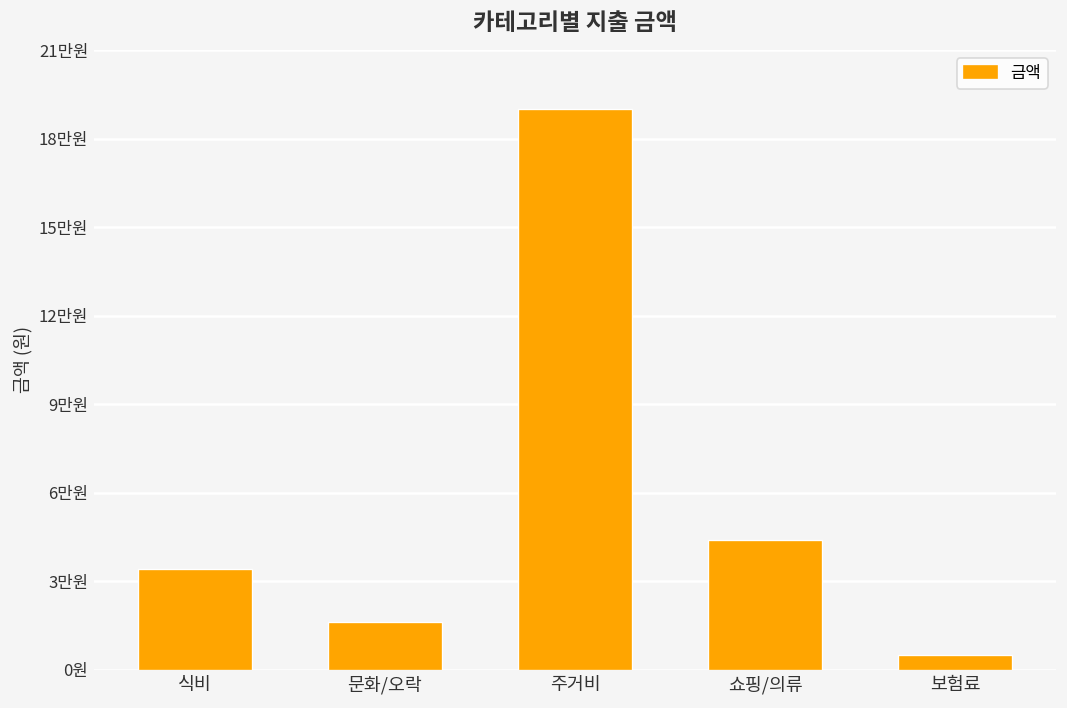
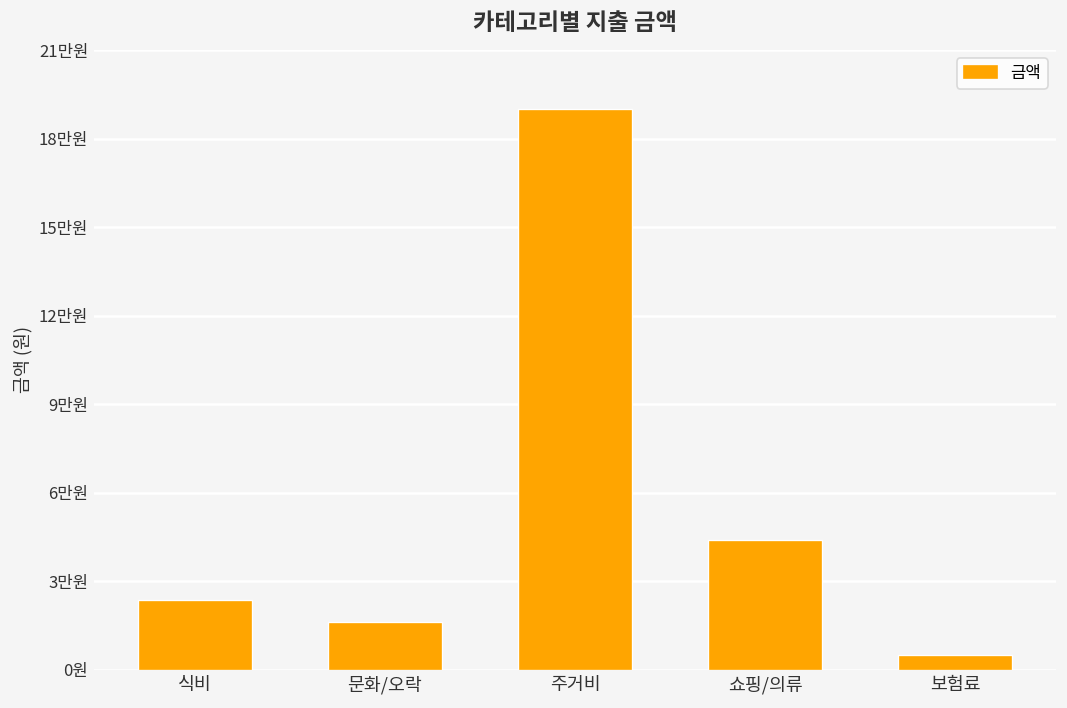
식비: 3.4만원 -> 2.4만원
